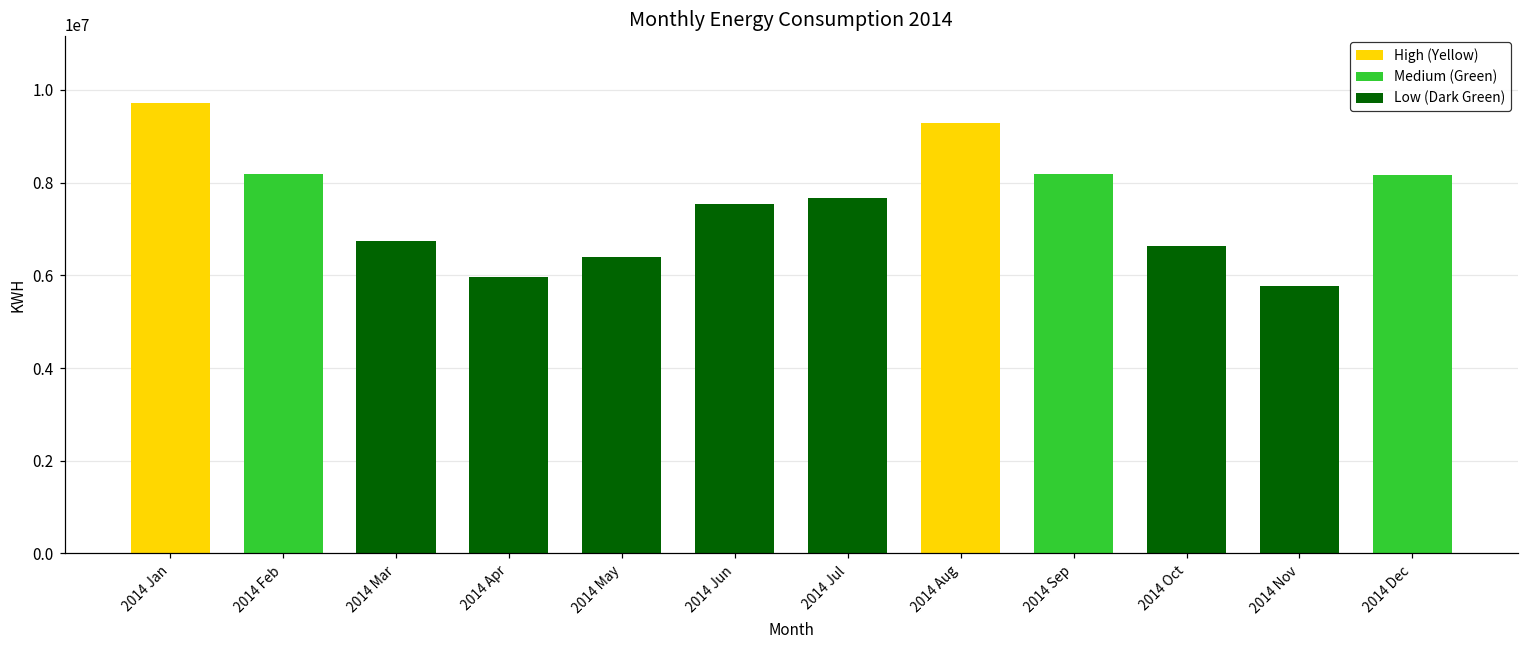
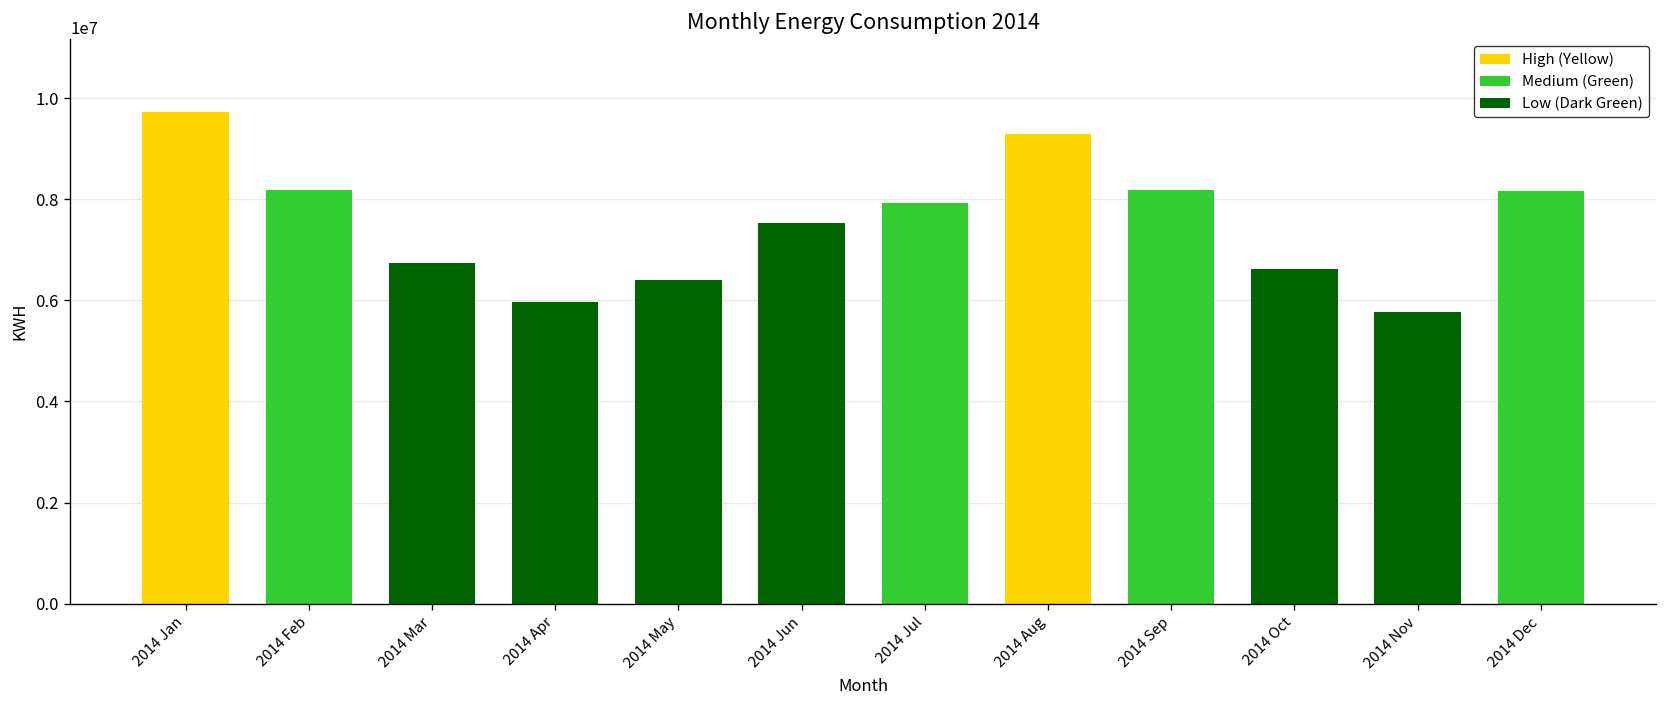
2014 Jul: 7700000 -> 7900000
